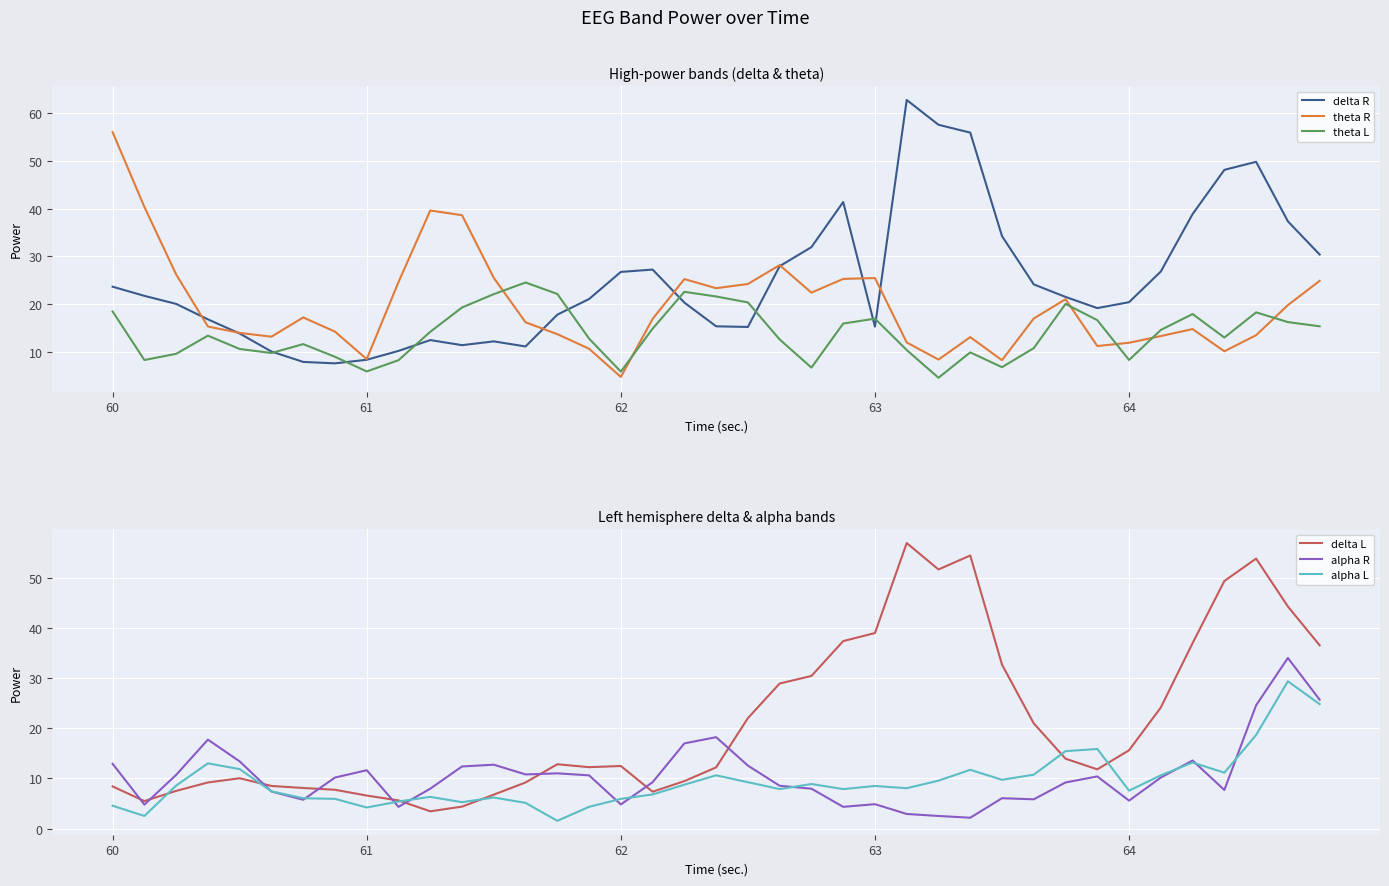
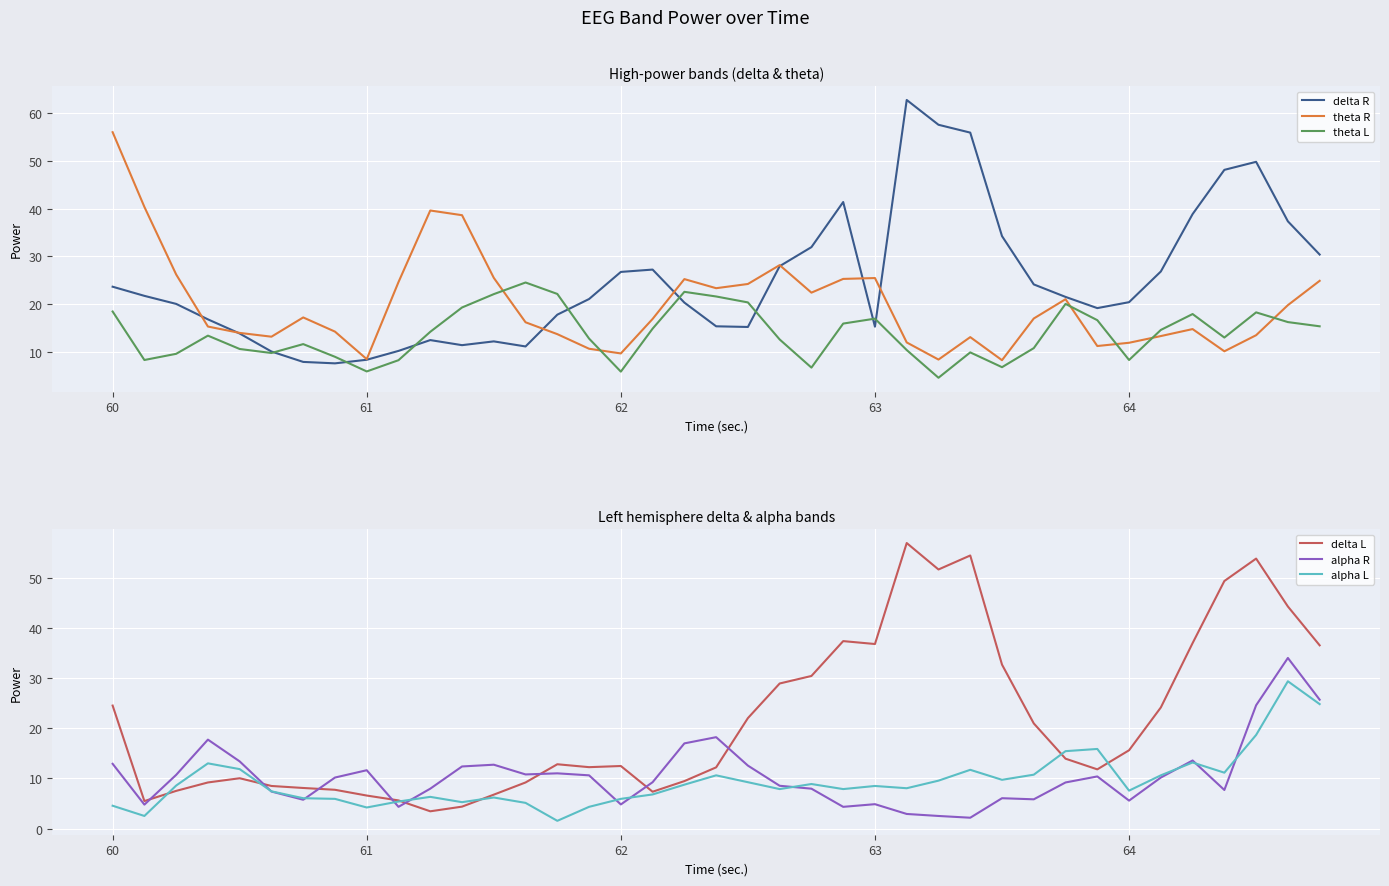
High-power bands (delta & theta), theta R, 62: 5 -> 10
Left hemisphere delta & alpha bands, delta L, 60: 8 -> 25
Left hemisphere delta & alpha bands, delta L, 63: 39 -> 37
